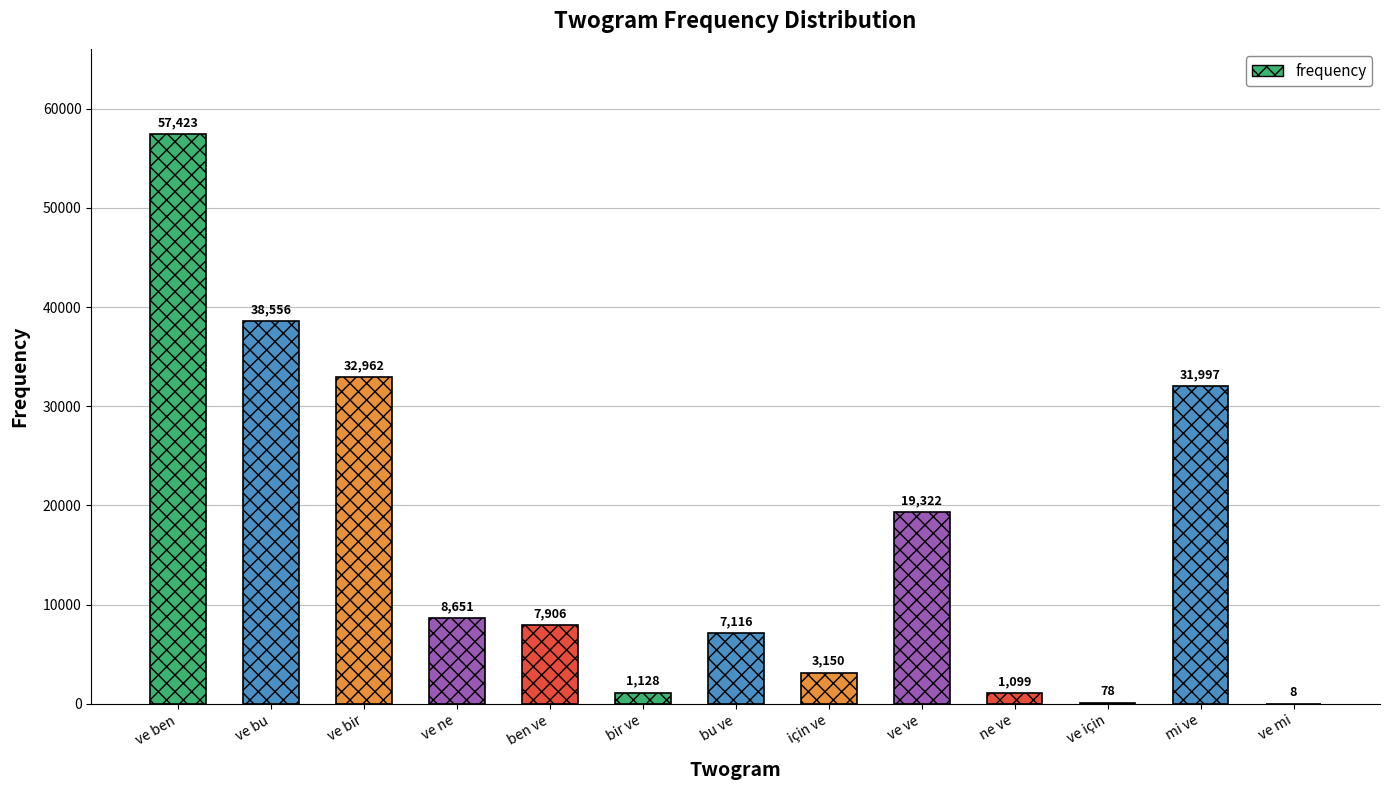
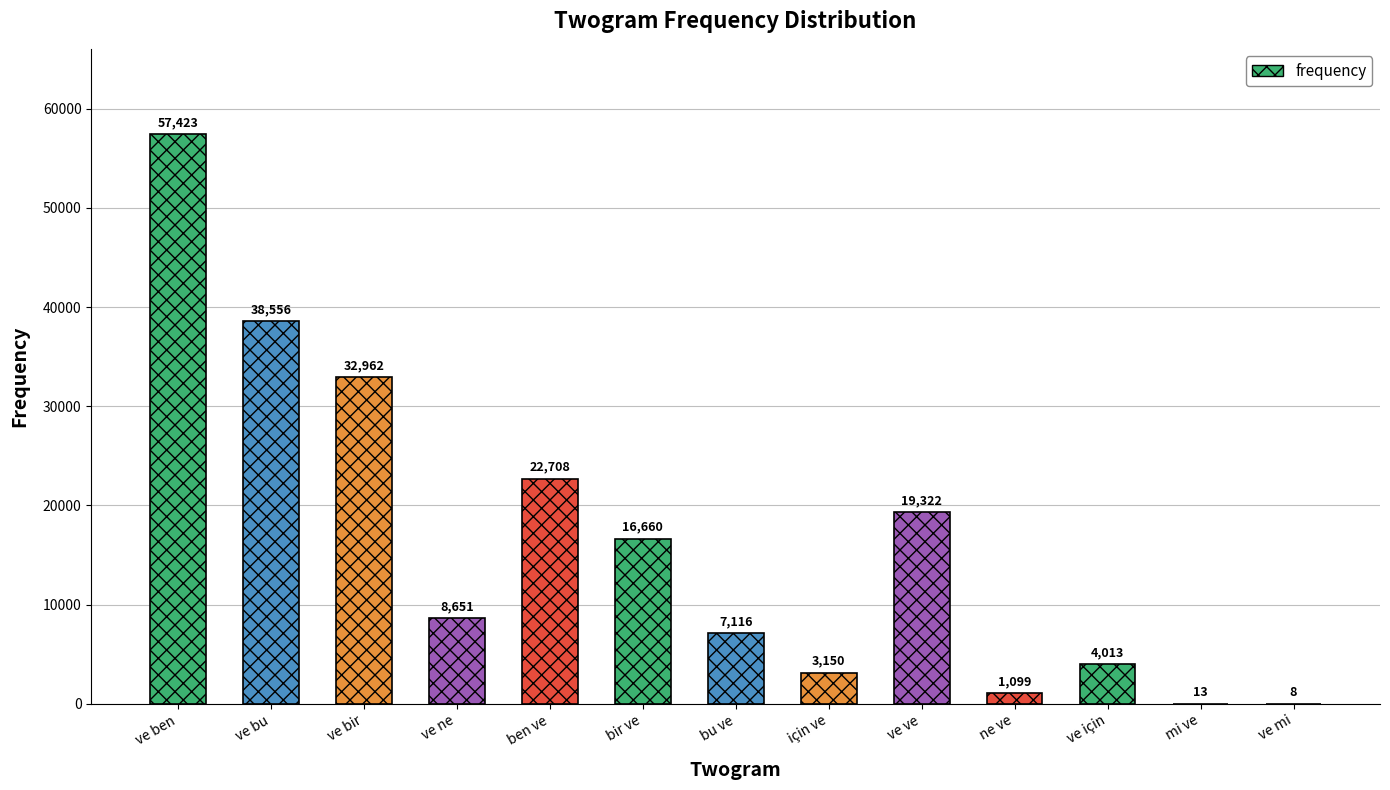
ben ve: 7,906 -> 22,708
bir ve: 1,128 -> 16,660
ve için: 78 -> 4,013
mi ve: 31,997 -> 13
